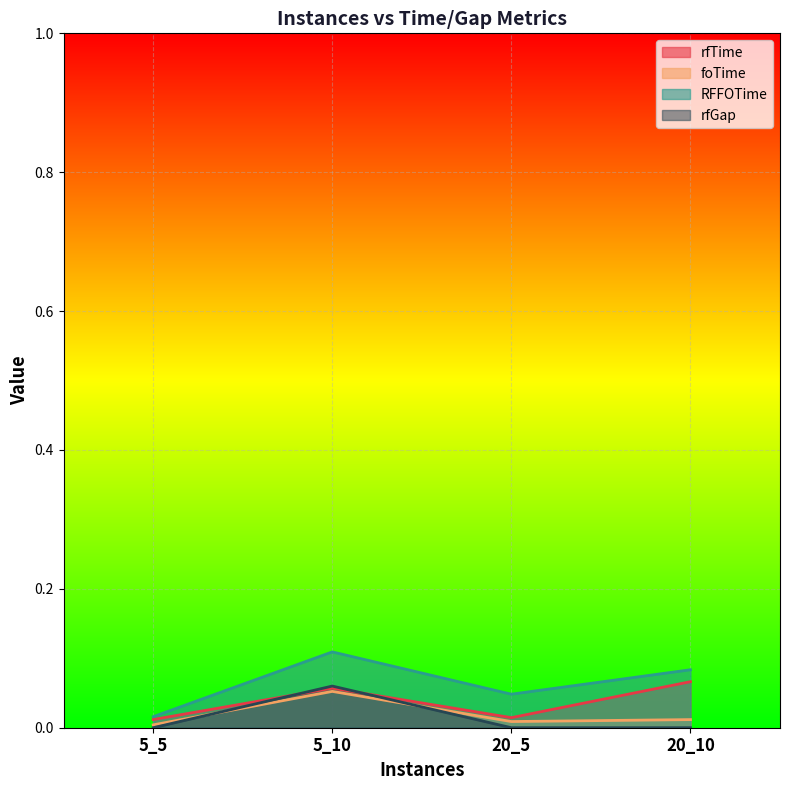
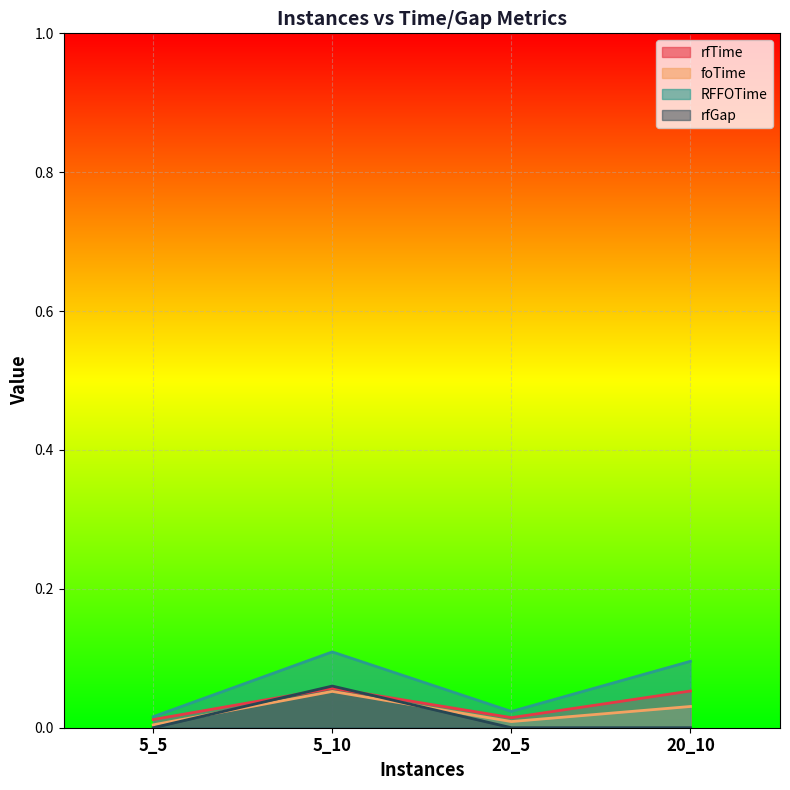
RFFOTime, 20_5: 0.05 -> 0.02
rfTime, 20_10: 0.07 -> 0.05
foTime, 20_10: 0.01 -> 0.03
RFFOTime, 20_10: 0.08 -> 0.10
